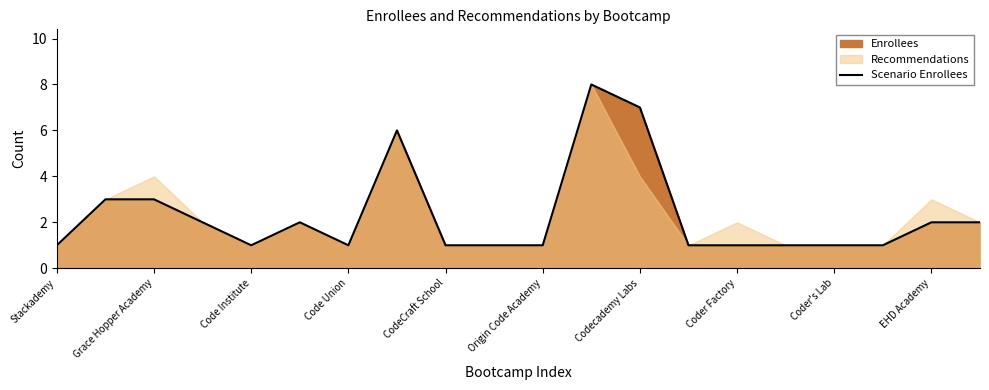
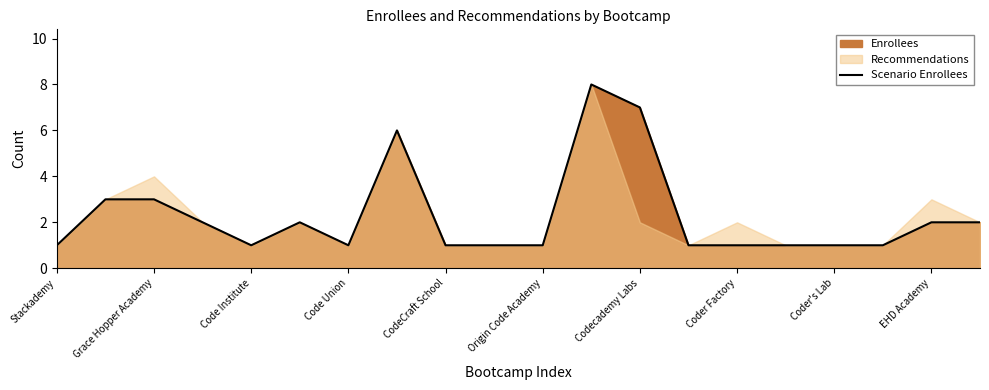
Recommendations, Codecademy Labs: 4 -> 2
